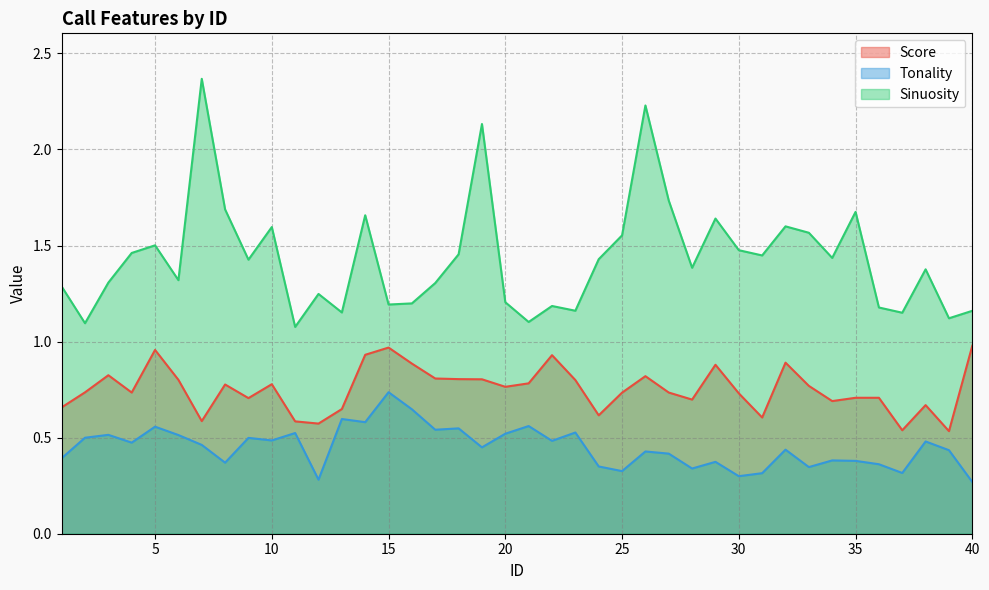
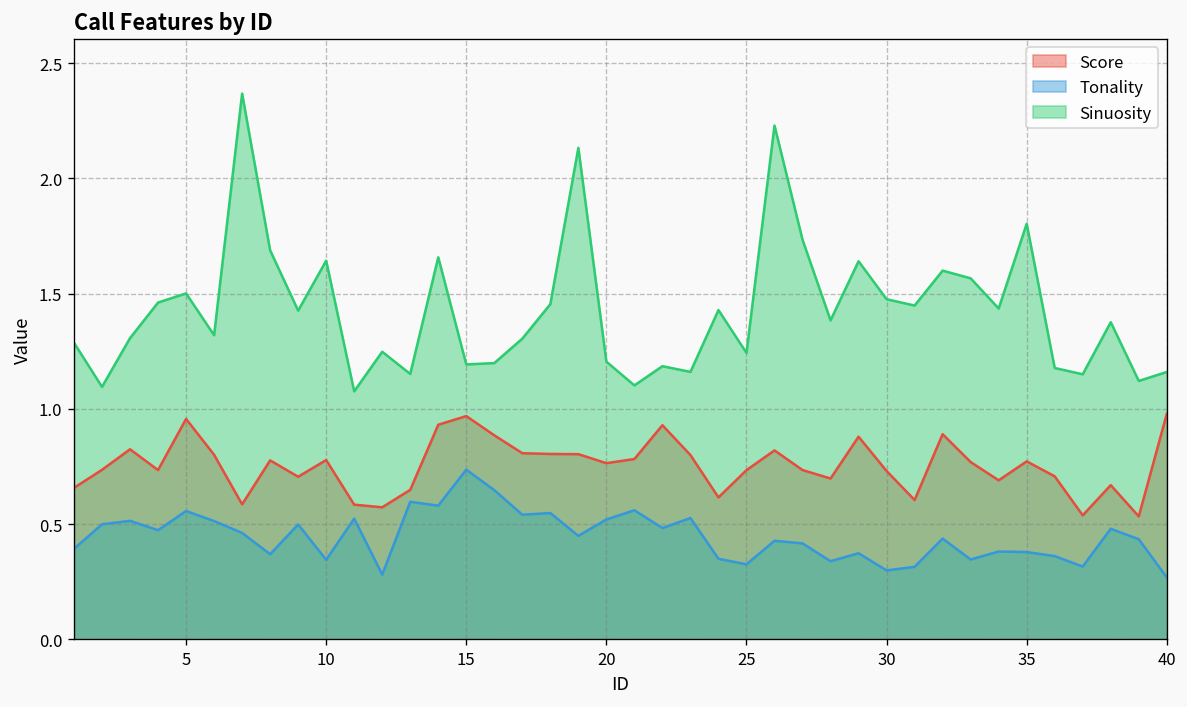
Tonality, 10: 0.49 -> 0.35
Sinuosity, 10: 1.60 -> 1.64
Sinuosity, 25: 1.55 -> 1.24
Score, 35: 0.71 -> 0.77
Sinuosity, 35: 1.68 -> 1.80
